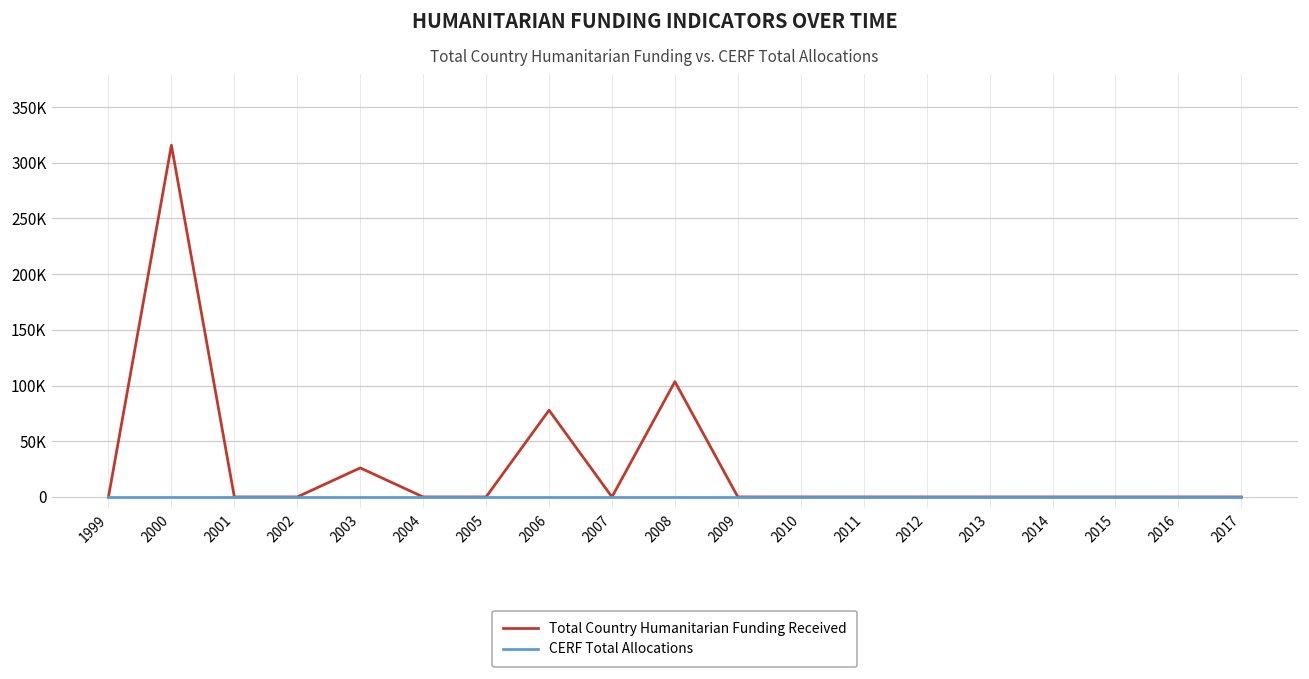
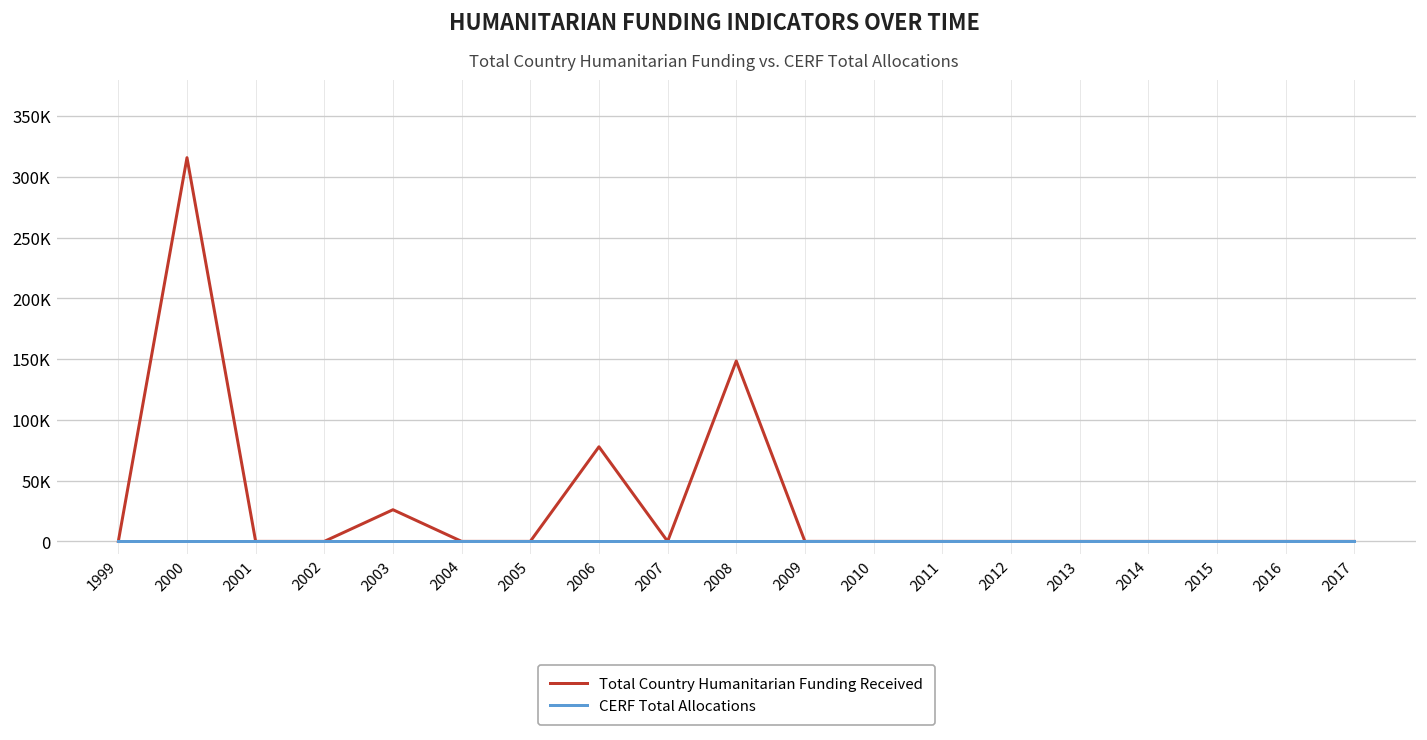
Total Country Humanitarian Funding Received, 2008: 103000 -> 148000
